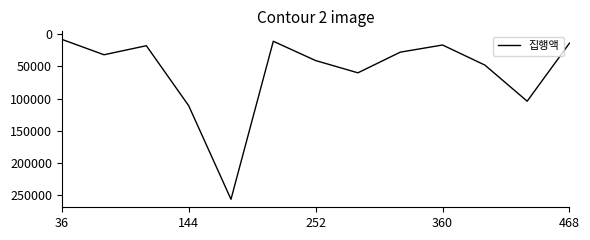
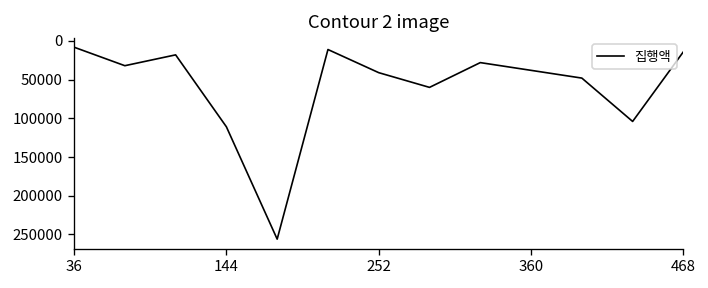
360: 20000 -> 40000
